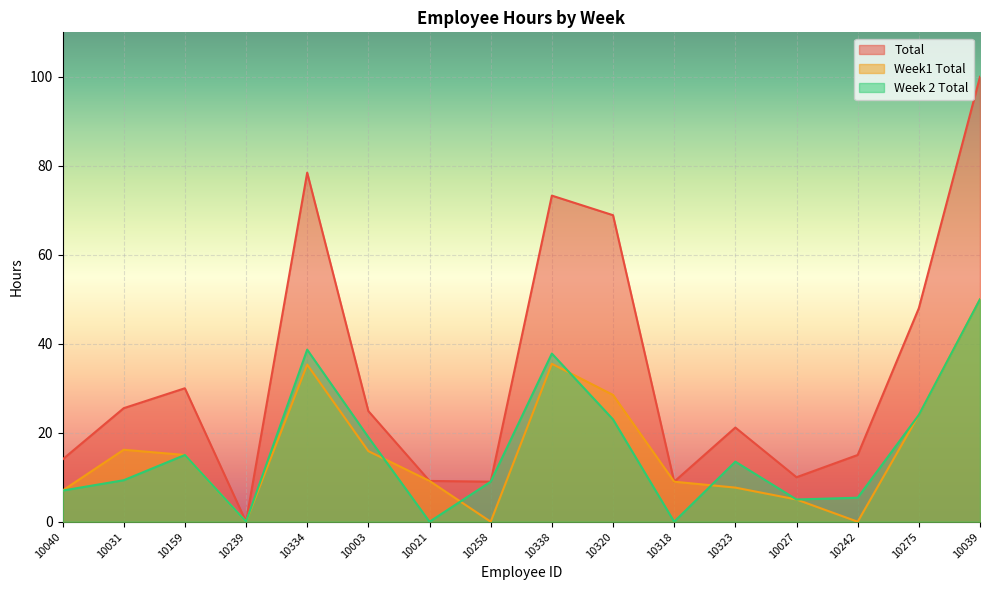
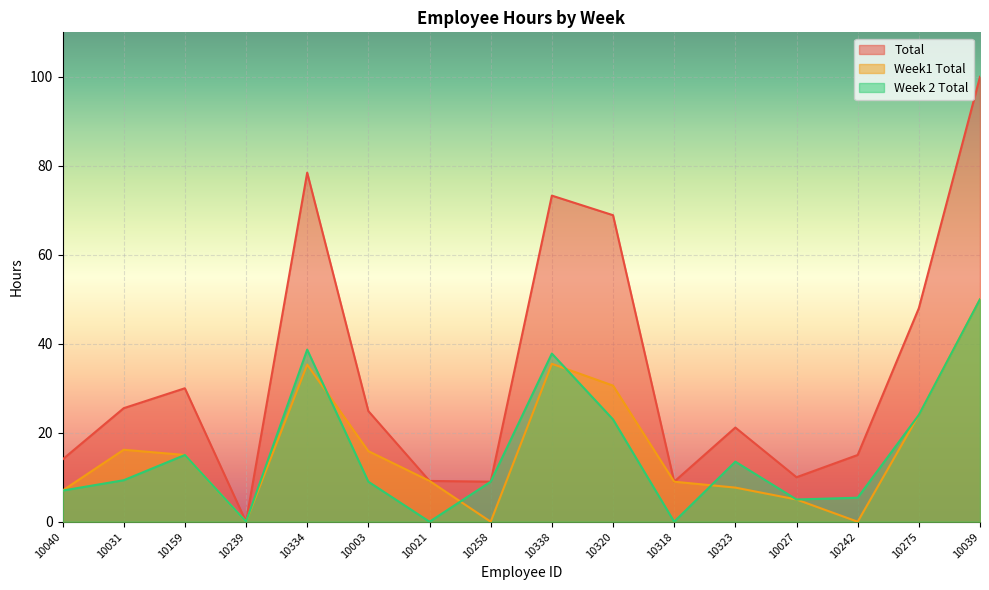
Week 2 Total, 10003: 19 -> 9
Week1 Total, 10320: 29 -> 31
